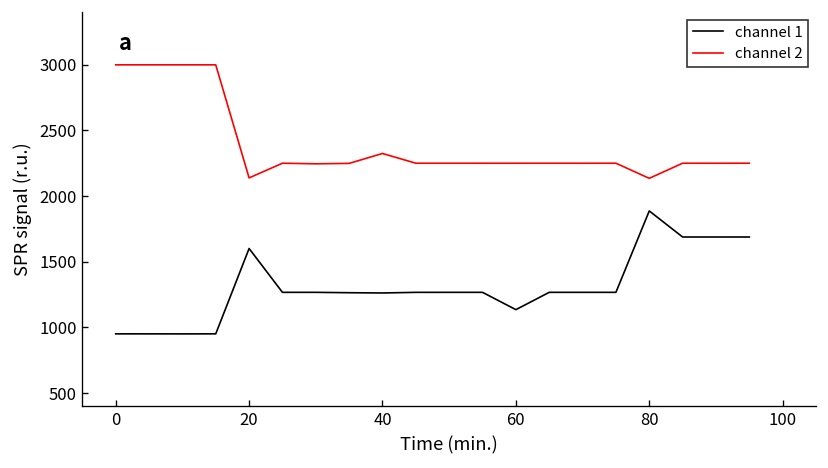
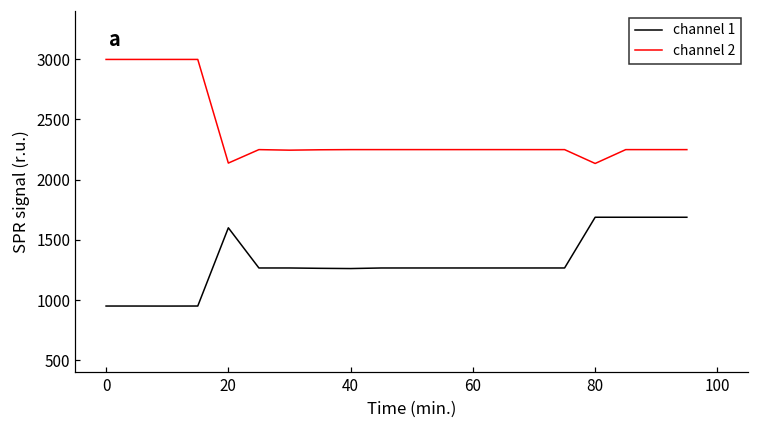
channel 2, 40: 2320 -> 2250
channel 1, 60: 1140 -> 1270
channel 1, 80: 1890 -> 1690
